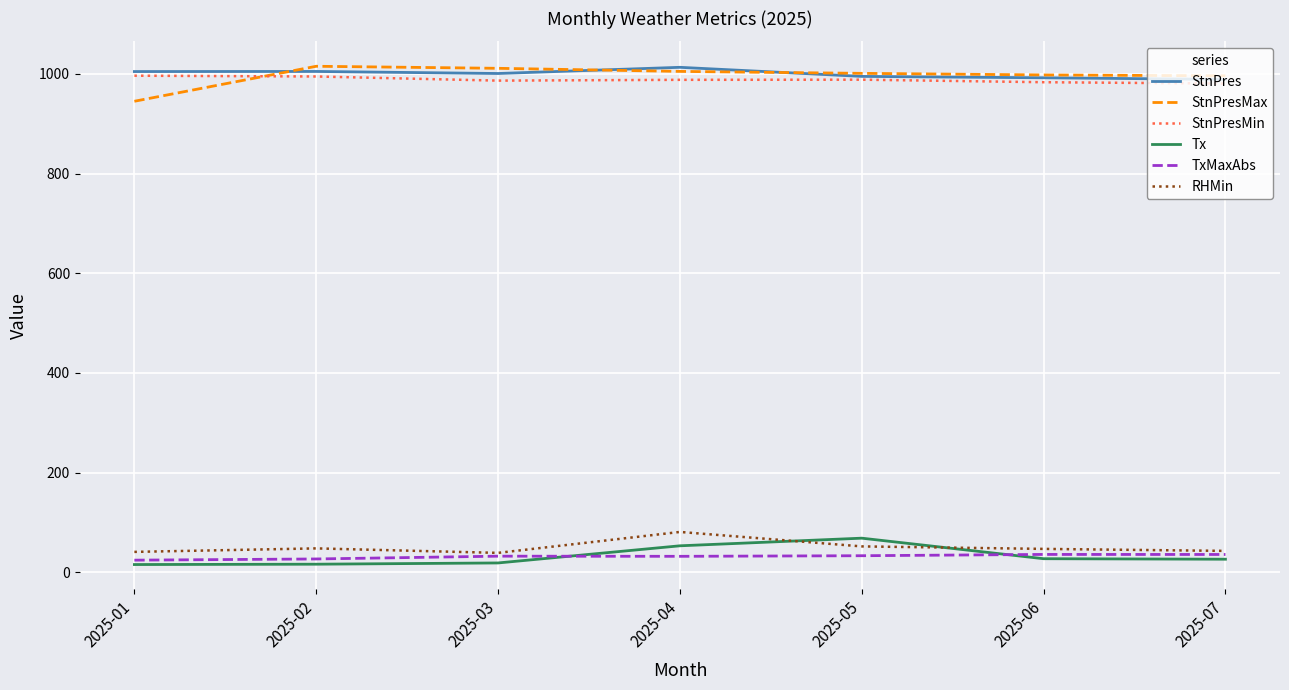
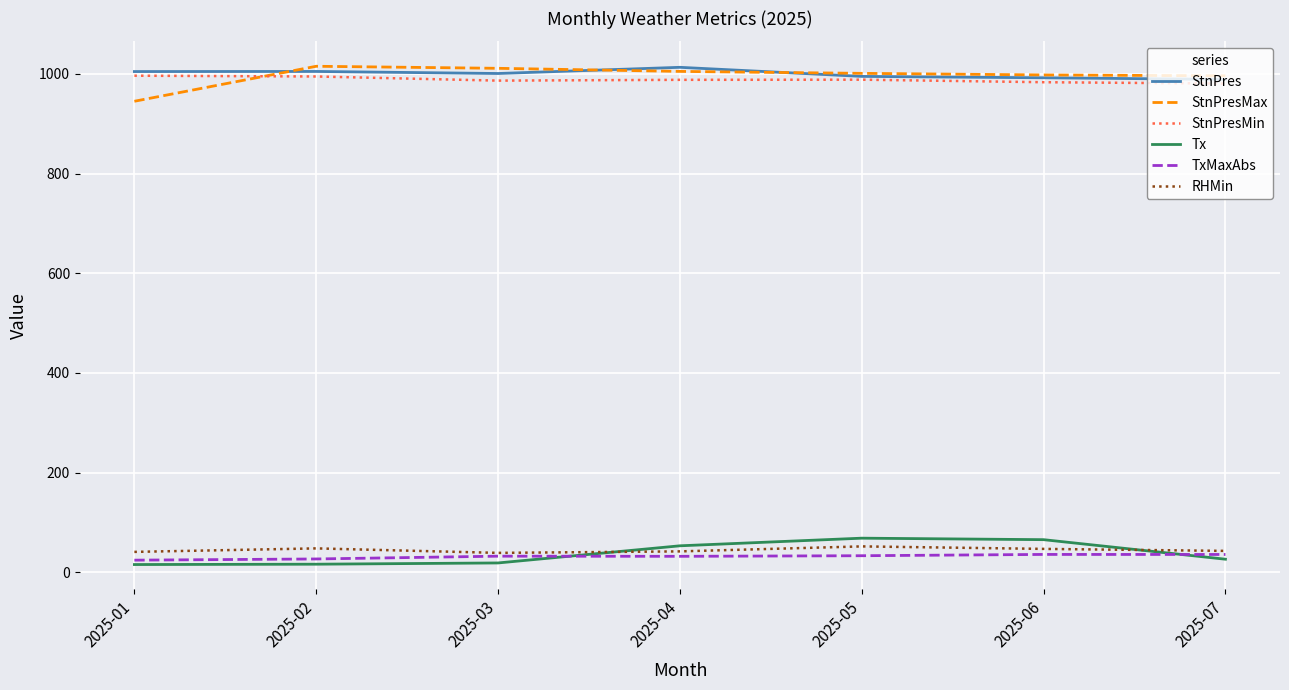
RHMin, 2025-04: 80 -> 40
Tx, 2025-06: 30 -> 70
